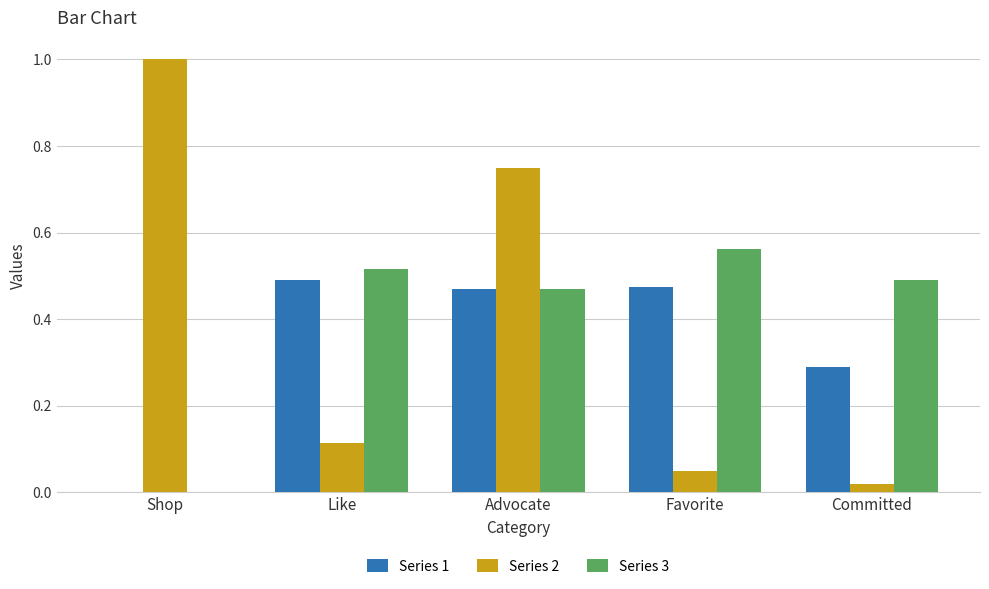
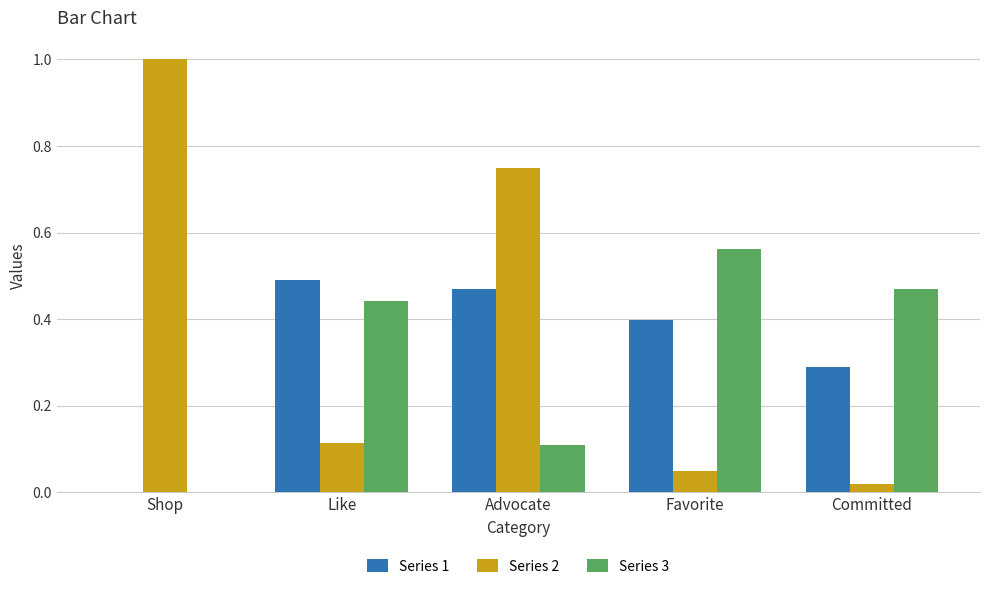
Series 3, Like: 0.52 -> 0.44
Series 3, Advocate: 0.47 -> 0.11
Series 1, Favorite: 0.48 -> 0.40
Series 3, Committed: 0.49 -> 0.47
